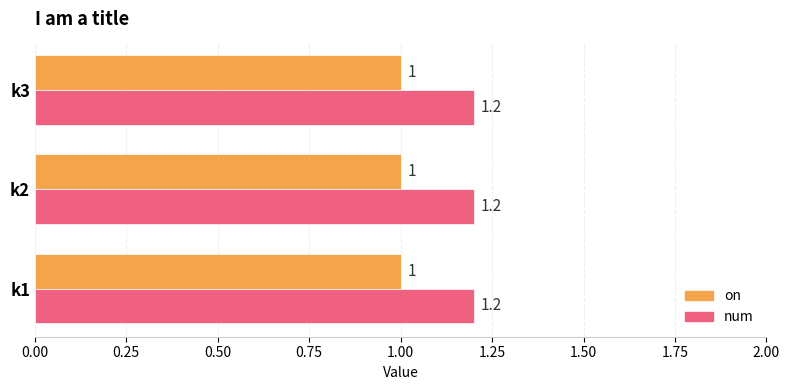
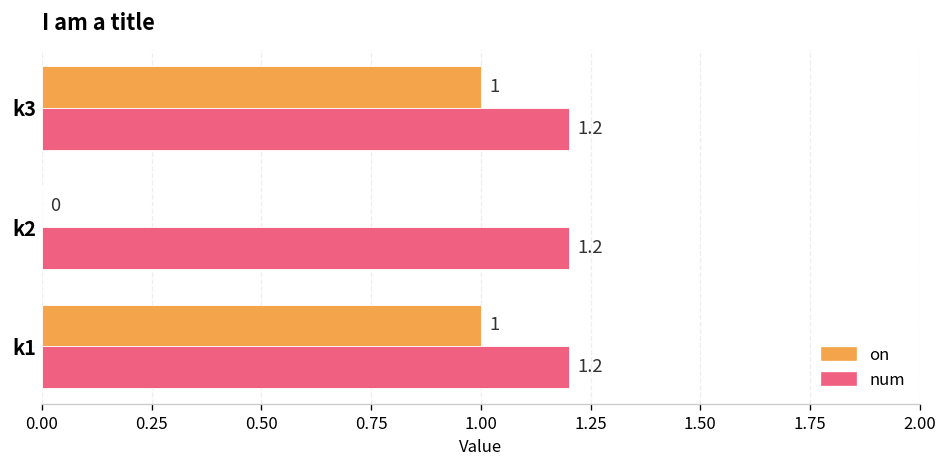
on, k2: 1 -> 0
